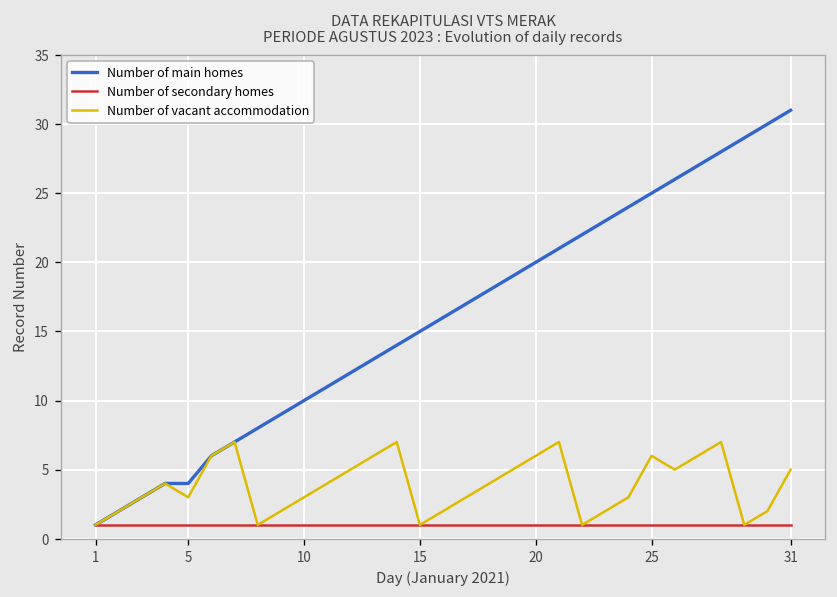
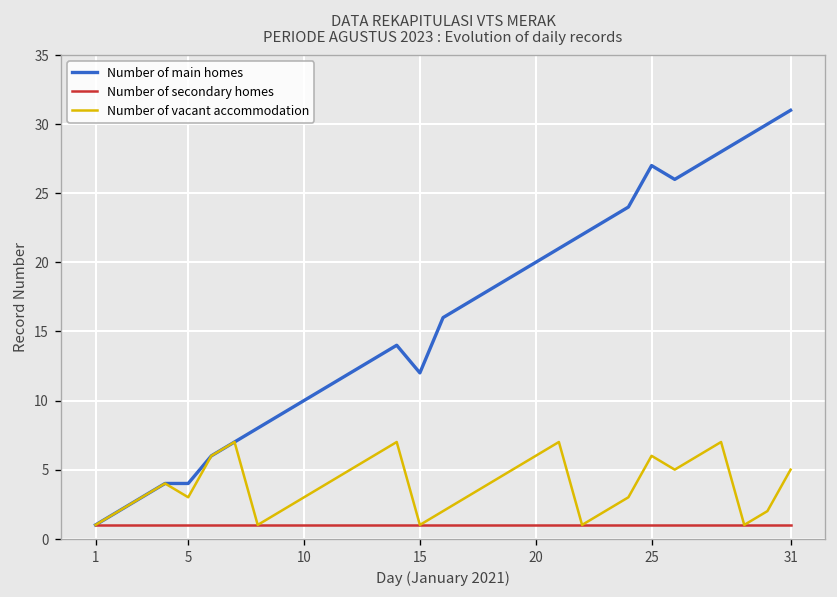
Number of main homes, 15: 15 -> 12
Number of main homes, 25: 25 -> 27
